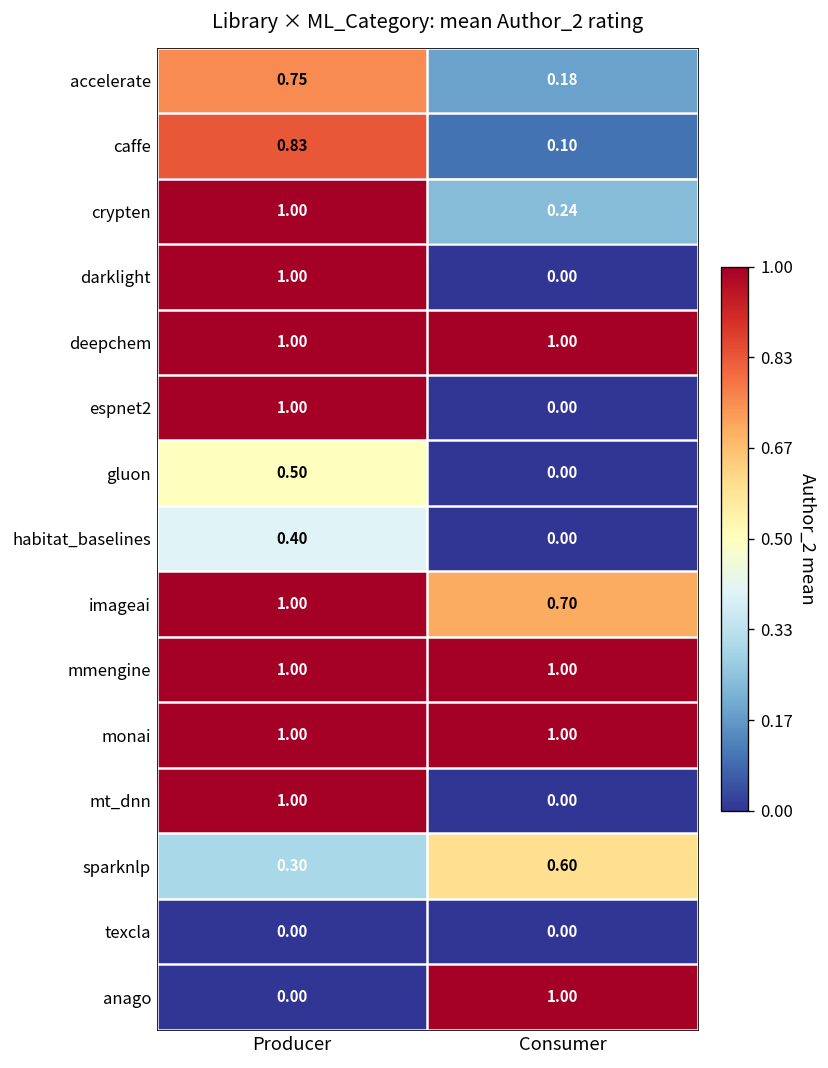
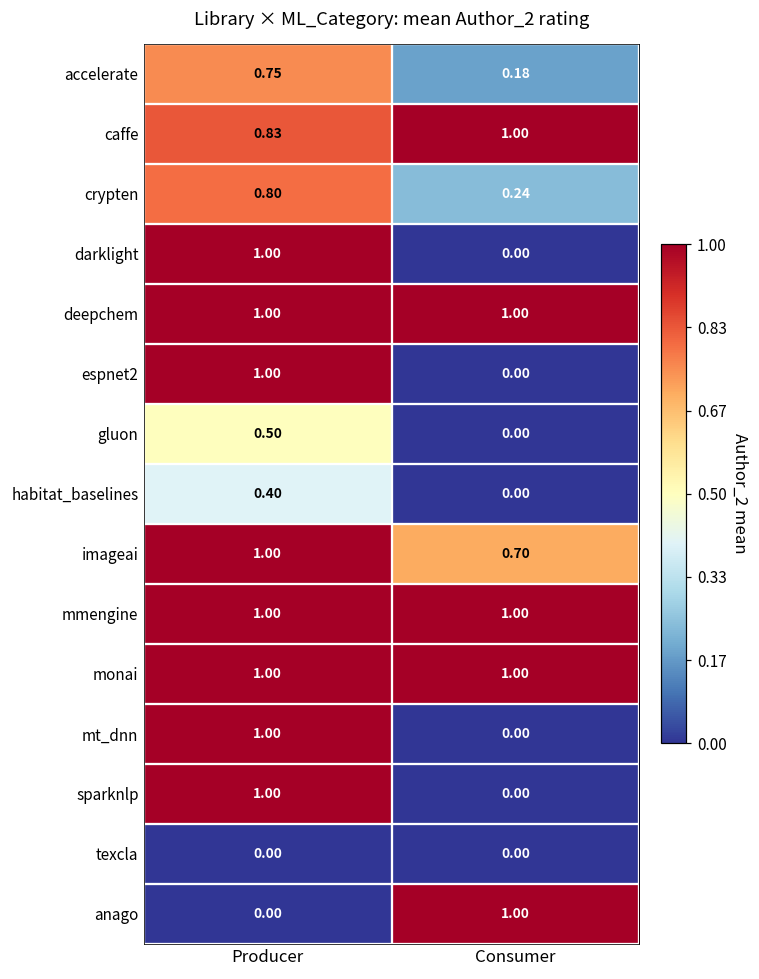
caffe, Consumer: 0.10 -> 1.00
crypten, Producer: 1.00 -> 0.80
sparknlp, Producer: 0.30 -> 1.00
sparknlp, Consumer: 0.60 -> 0.00
